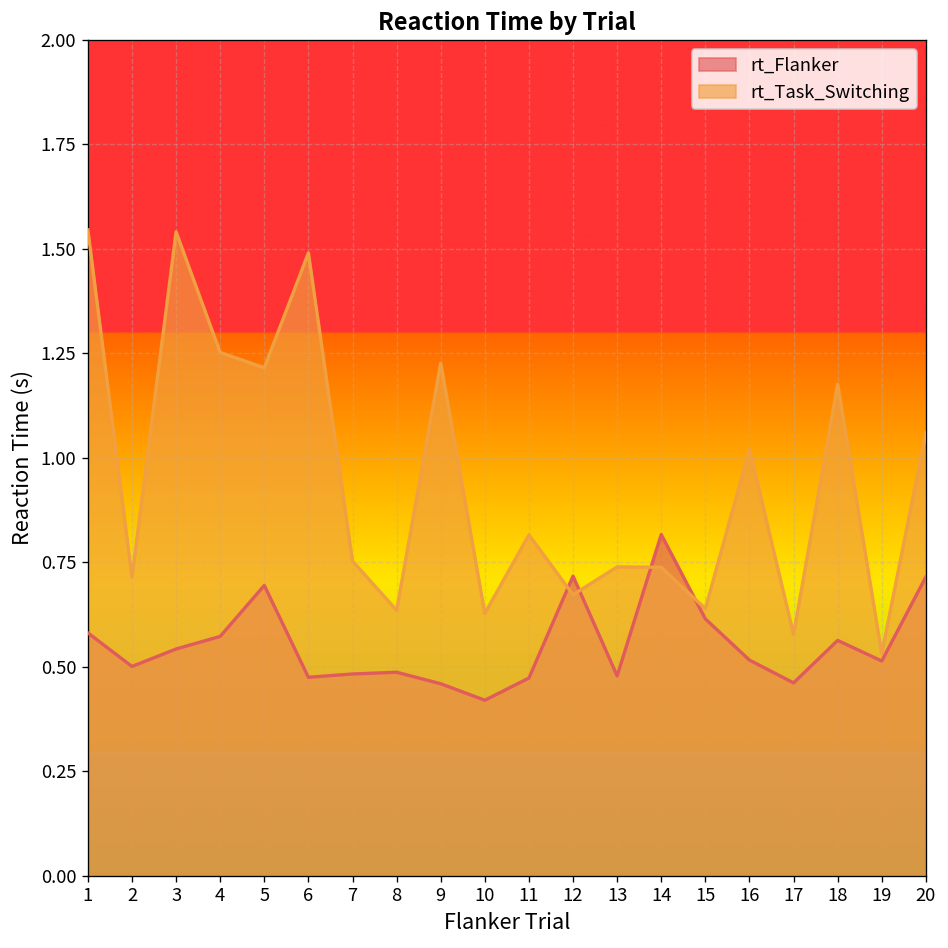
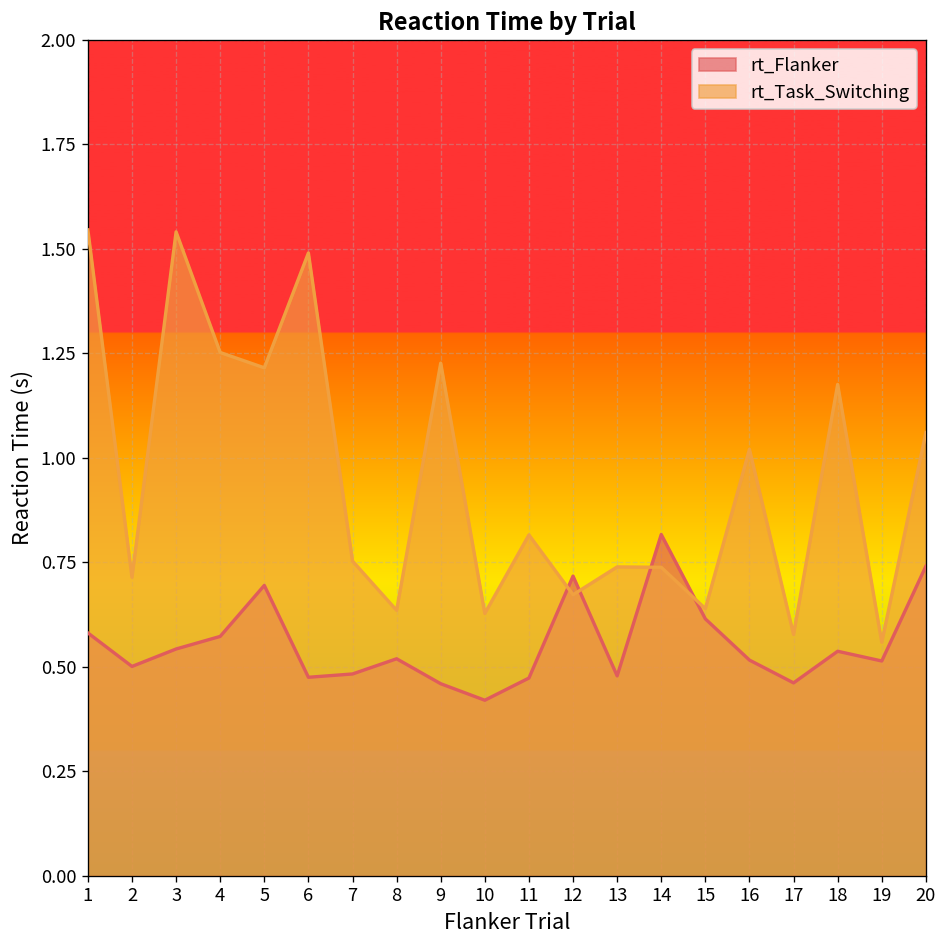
rt_Flanker, 8: 0.49 -> 0.52
rt_Flanker, 18: 0.56 -> 0.54
rt_Task_Switching, 19: 0.53 -> 0.56
rt_Flanker, 20: 0.71 -> 0.74
